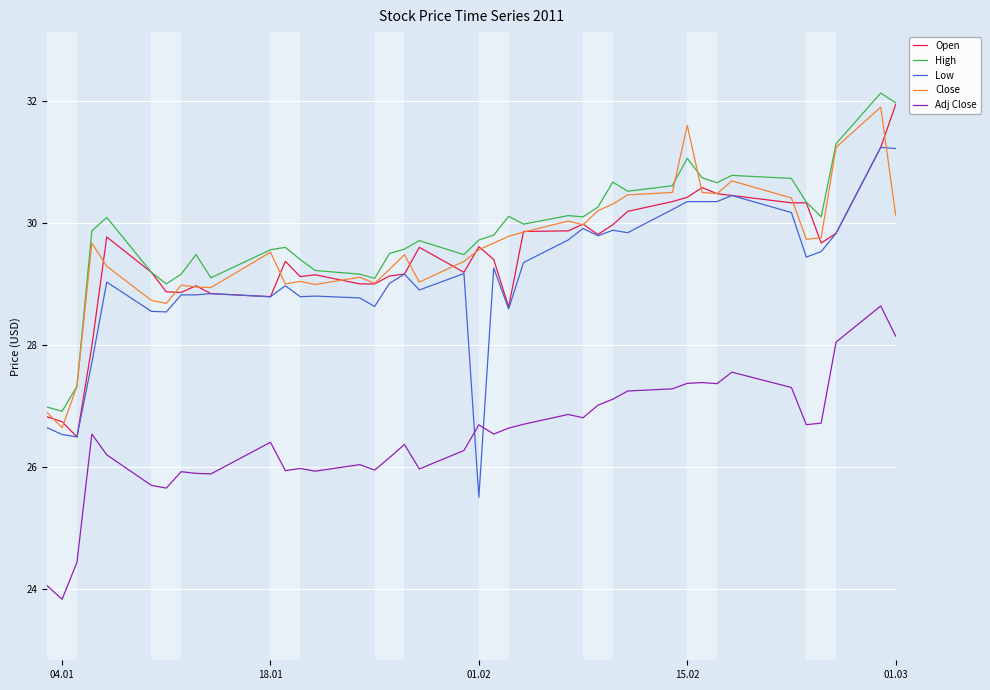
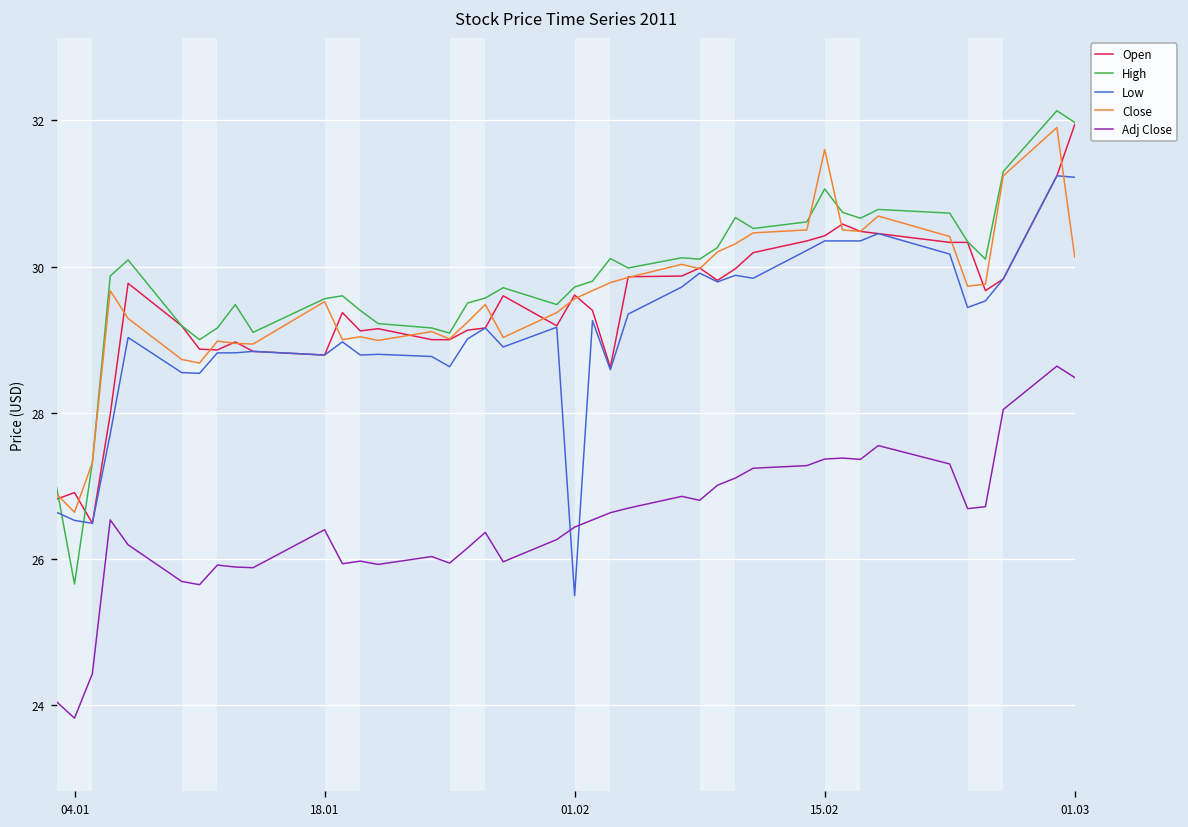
Open, 04.01: 26.7 -> 26.9
High, 04.01: 26.9 -> 25.7
Adj Close, 01.02: 26.7 -> 26.4
Adj Close, 01.03: 28.1 -> 28.5
